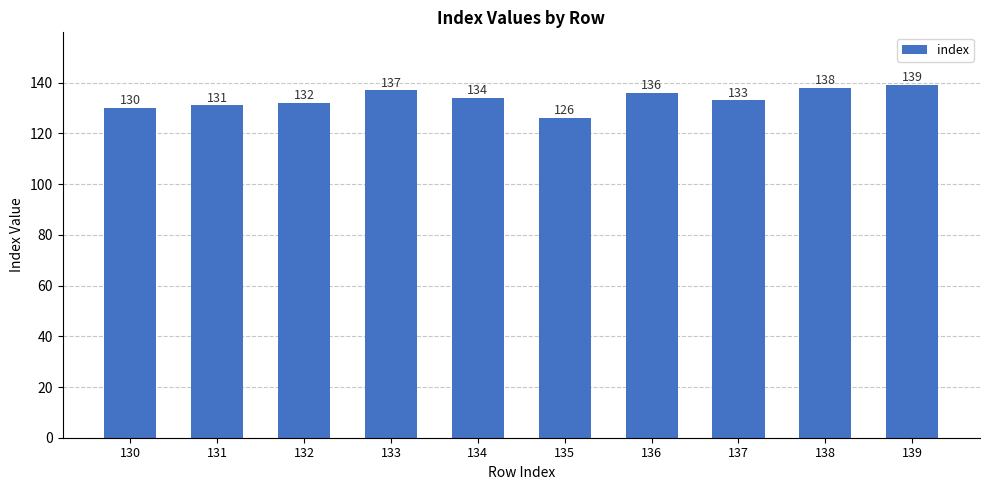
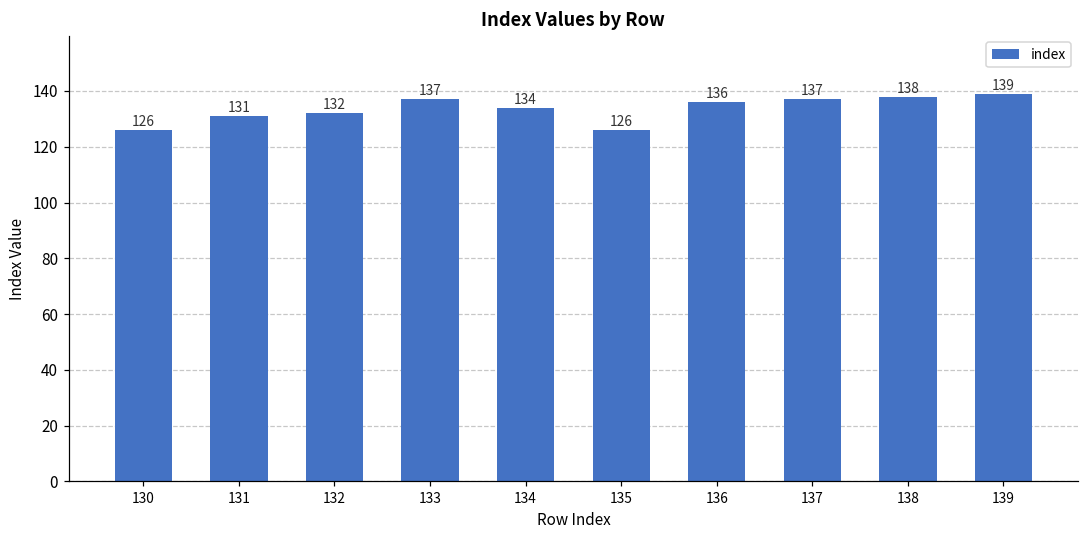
130: 130 -> 126
137: 133 -> 137
